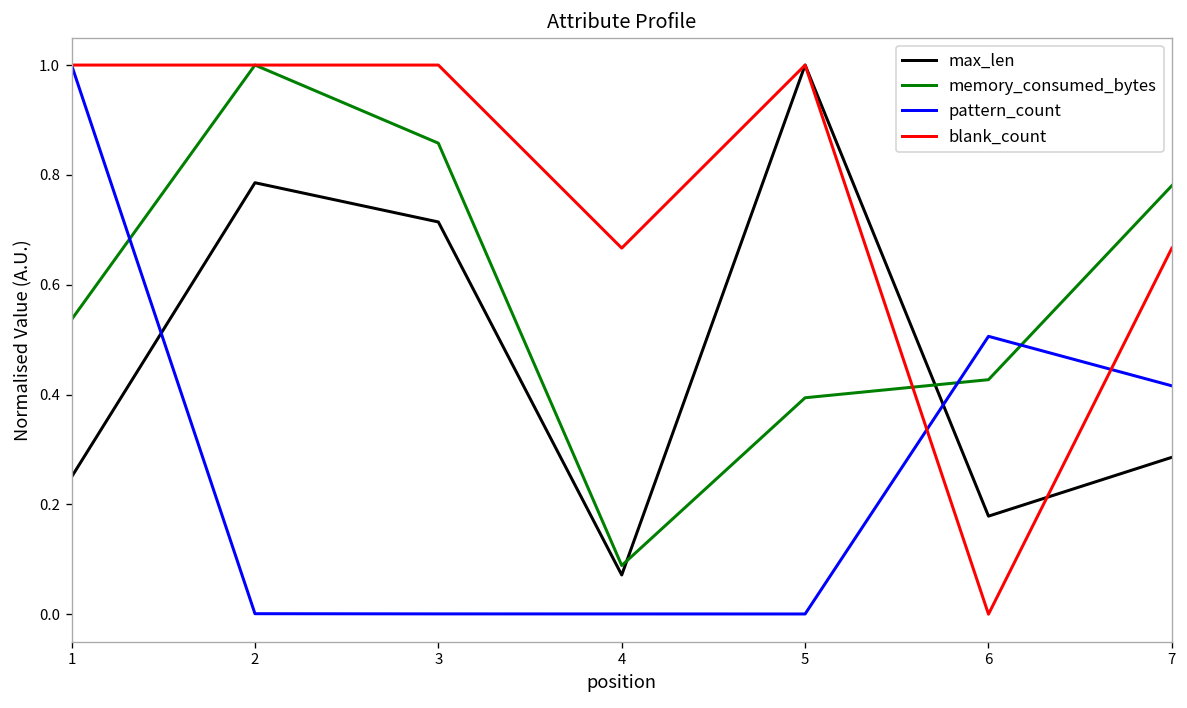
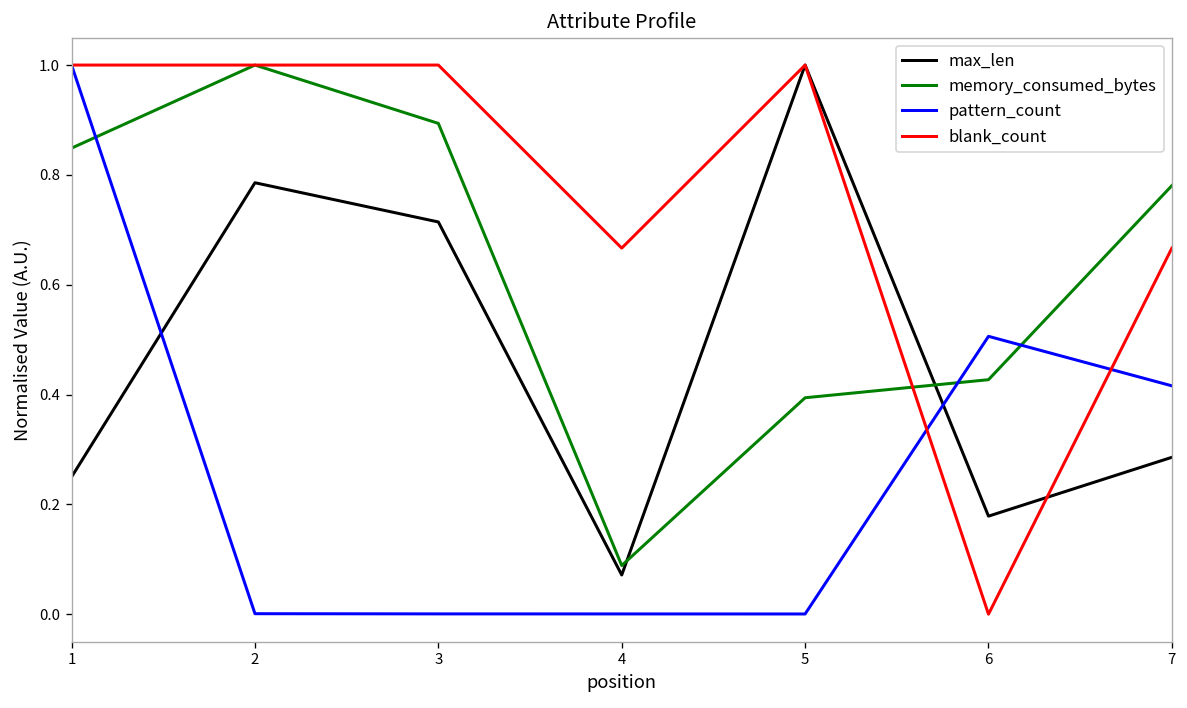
memory_consumed_bytes, 1: 0.54 -> 0.85
memory_consumed_bytes, 3: 0.86 -> 0.89
